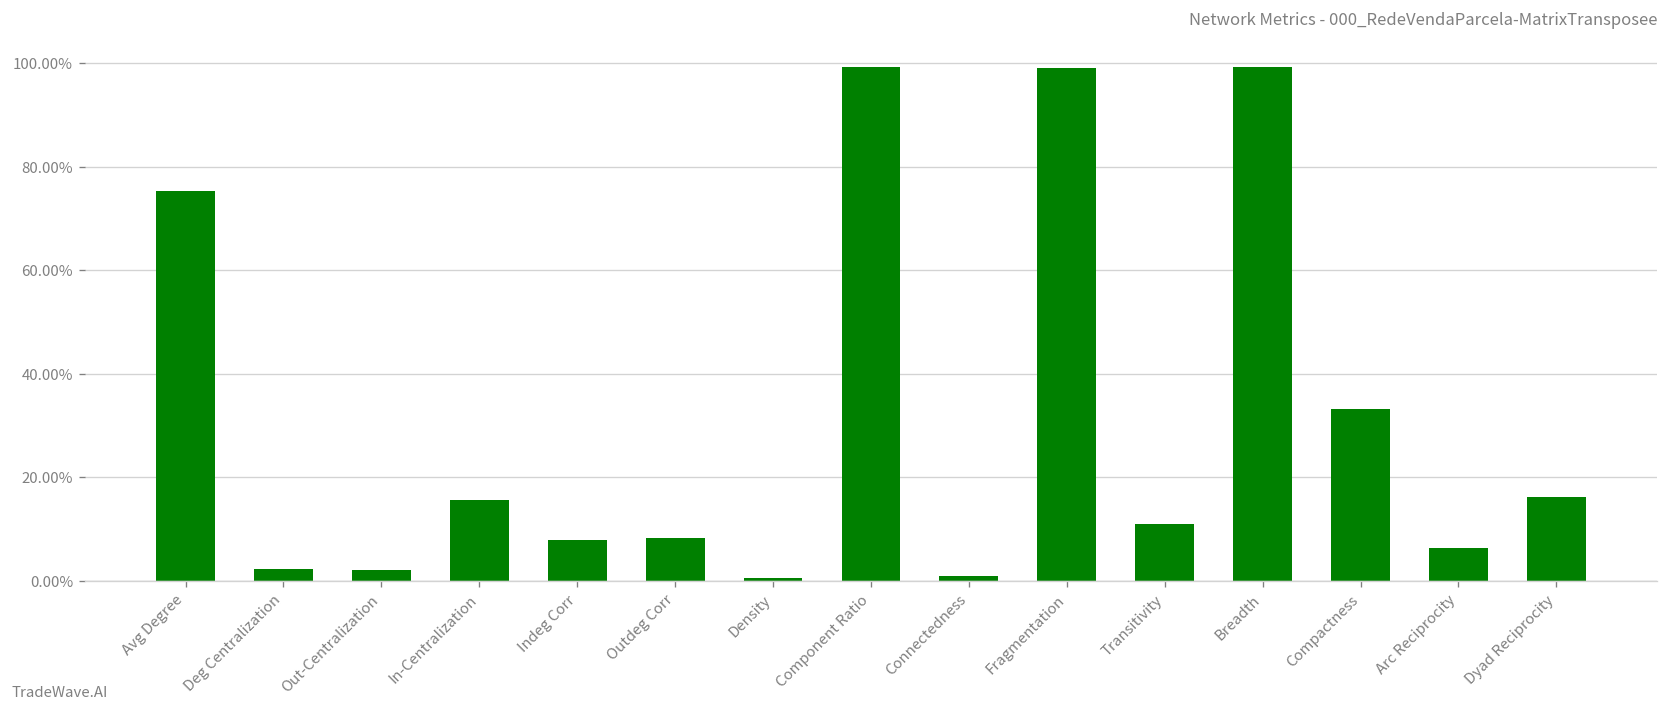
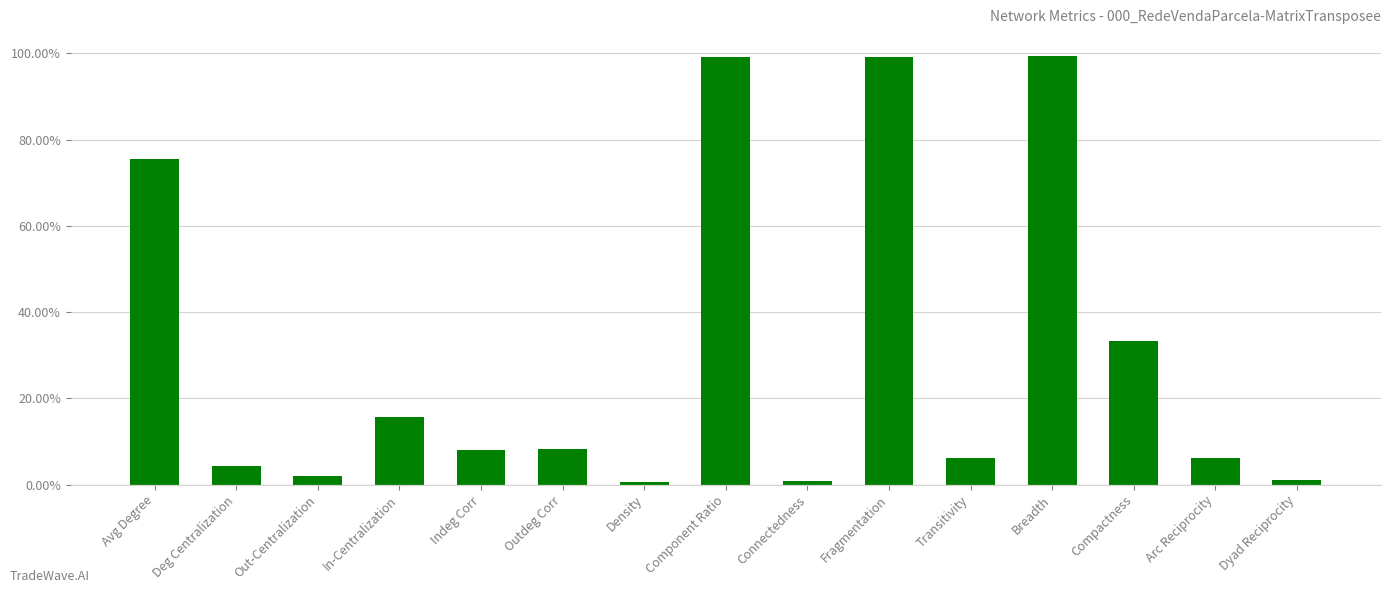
Deg Centralization: 2% -> 4%
Transitivity: 11% -> 6%
Dyad Reciprocity: 16% -> 1%
